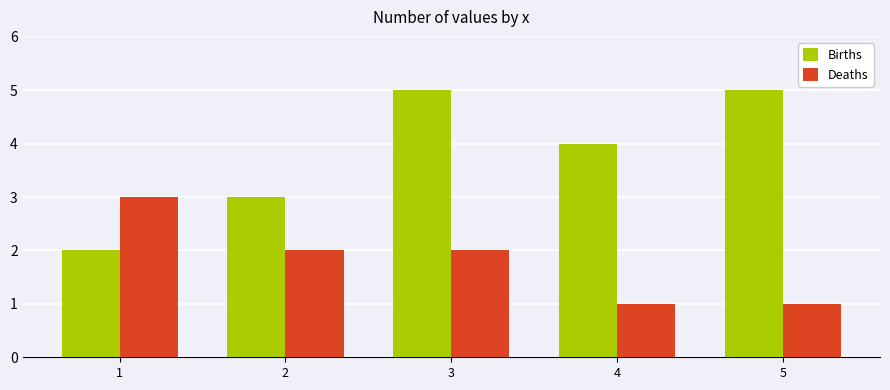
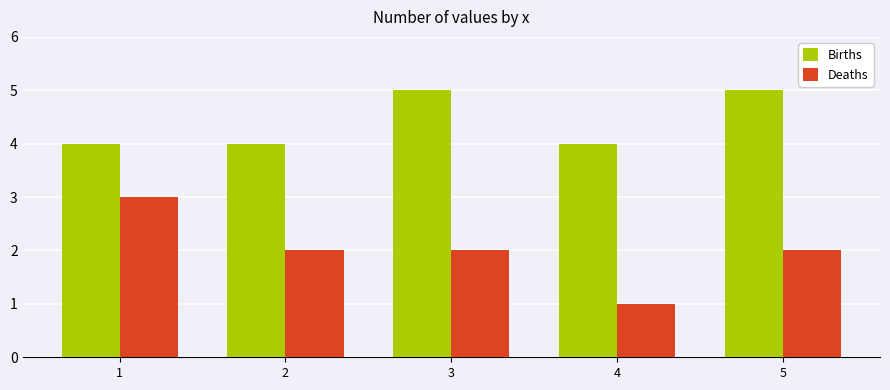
Births, 1: 2 -> 4
Births, 2: 3 -> 4
Deaths, 5: 1 -> 2
